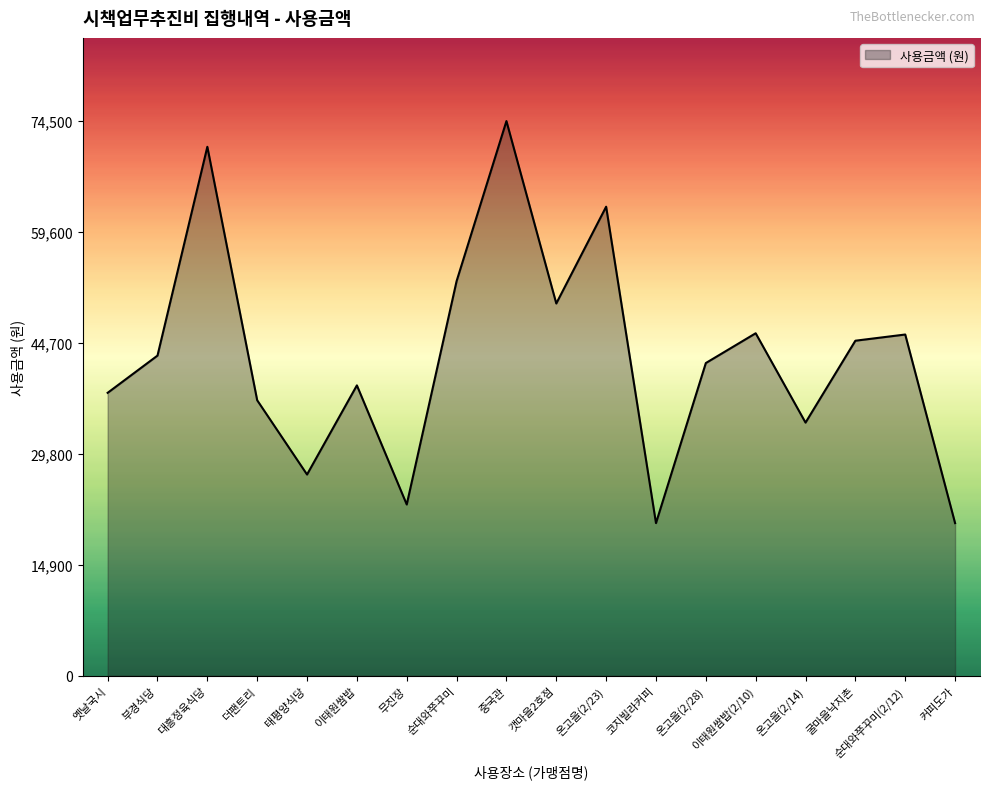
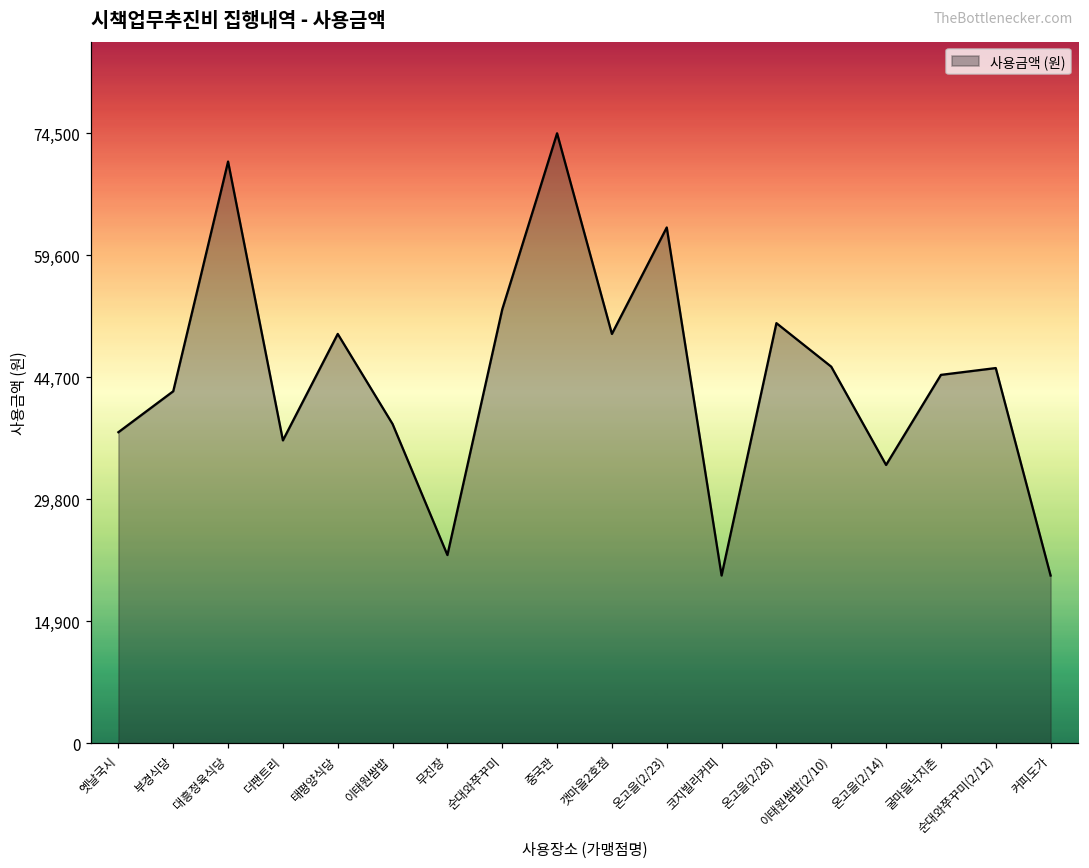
태평양식당: 27,000 -> 50,000
온고을(2/28): 42,000 -> 51,000
